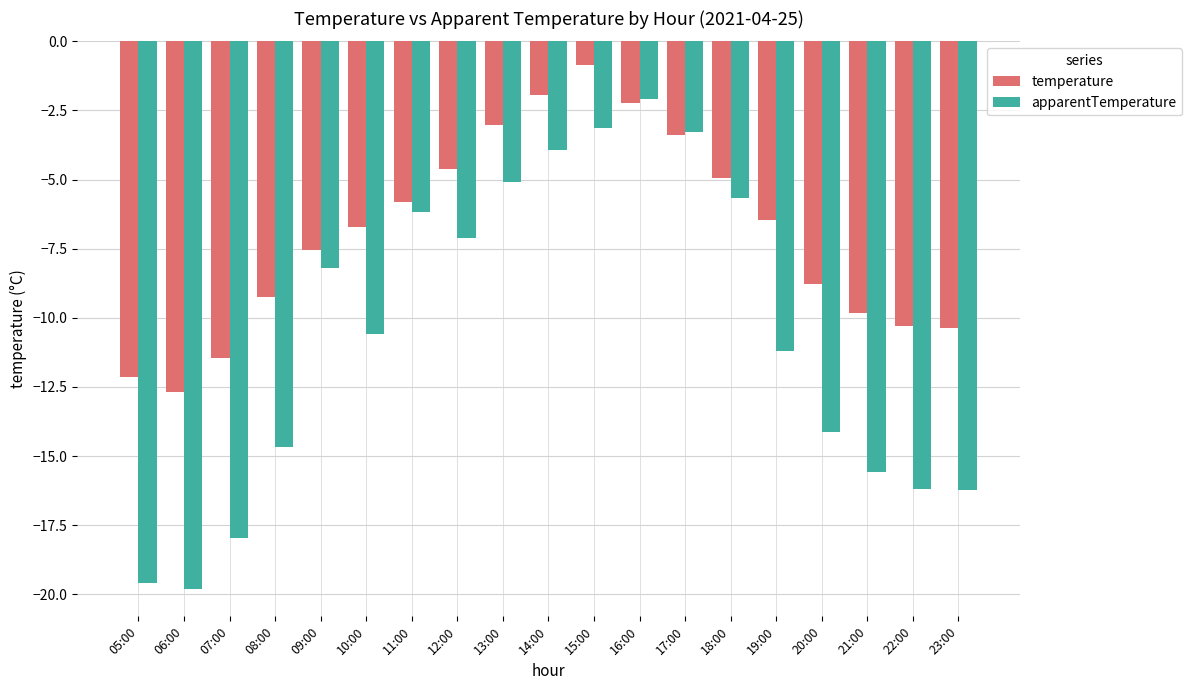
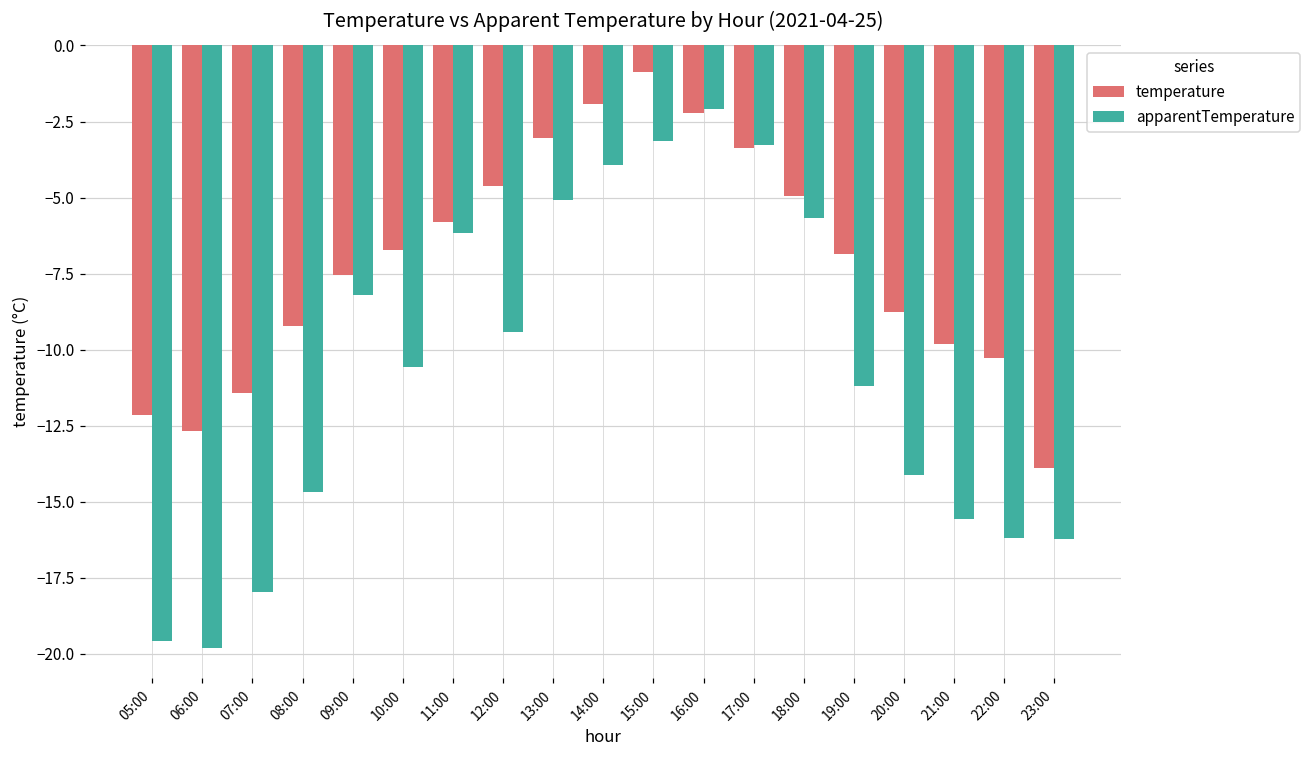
apparentTemperature, 12:00: -7.1 -> -9.4
temperature, 19:00: -6.5 -> -6.9
temperature, 23:00: -10.4 -> -13.9
